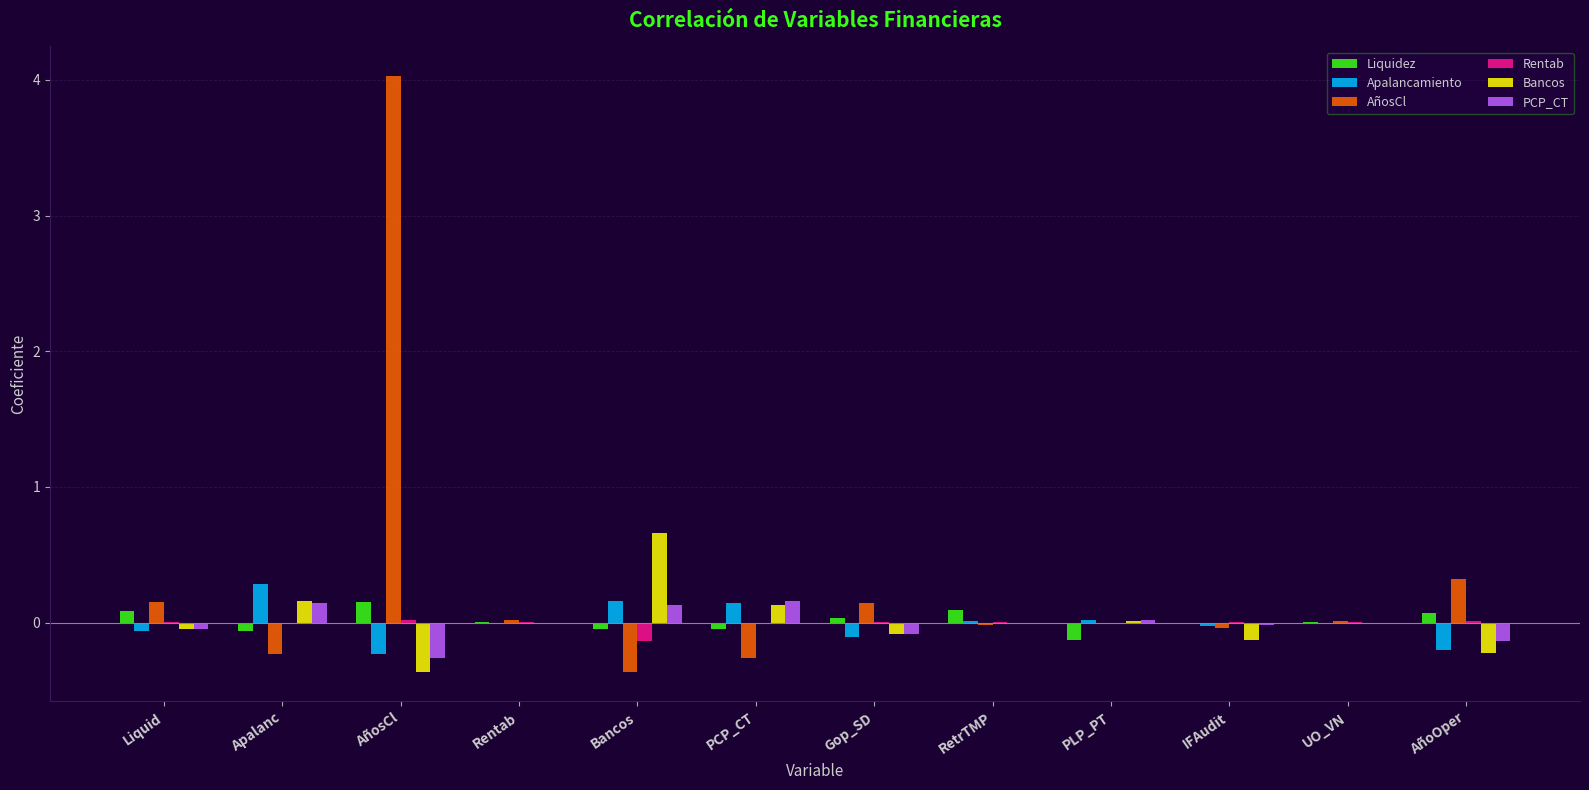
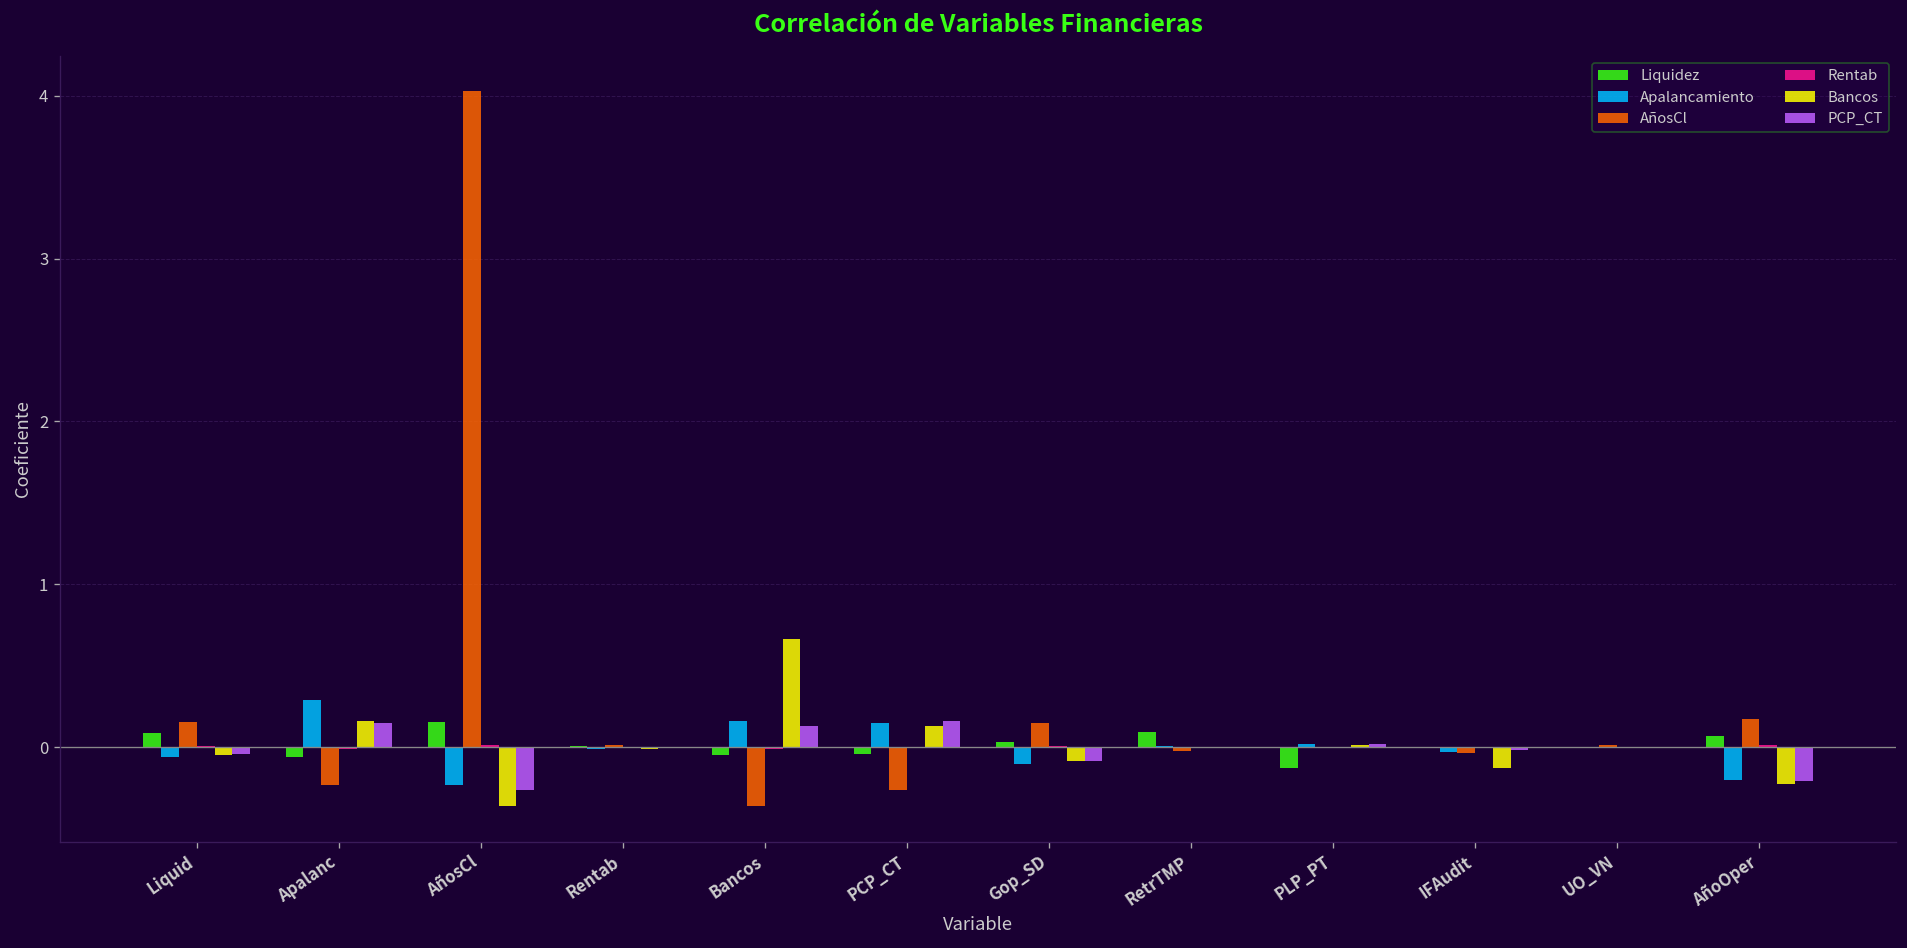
Rentab, Bancos: -0.14 -> -0.01
AñosCl, AñoOper: 0.32 -> 0.17
PCP_CT, AñoOper: -0.14 -> -0.21
